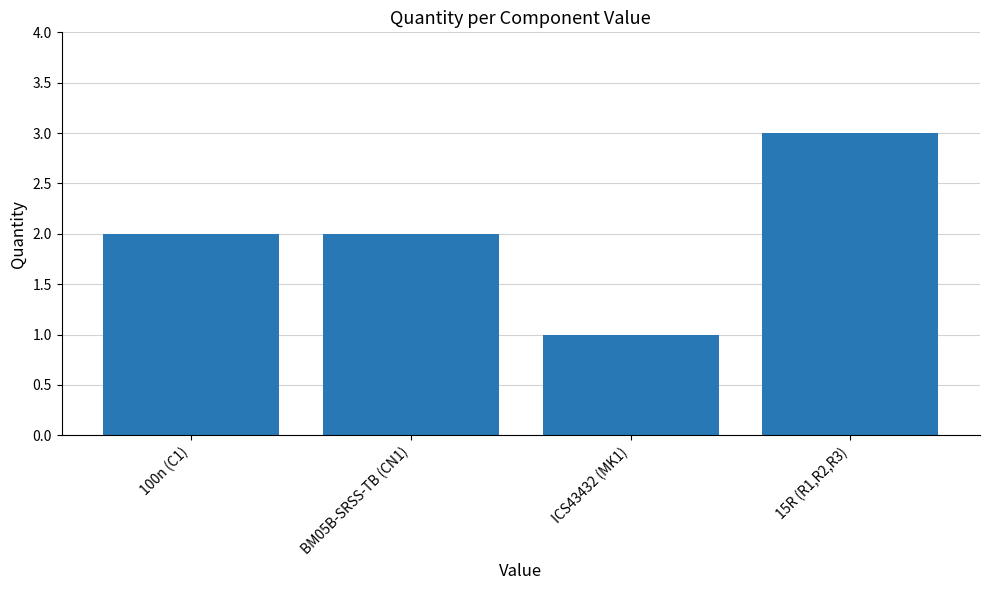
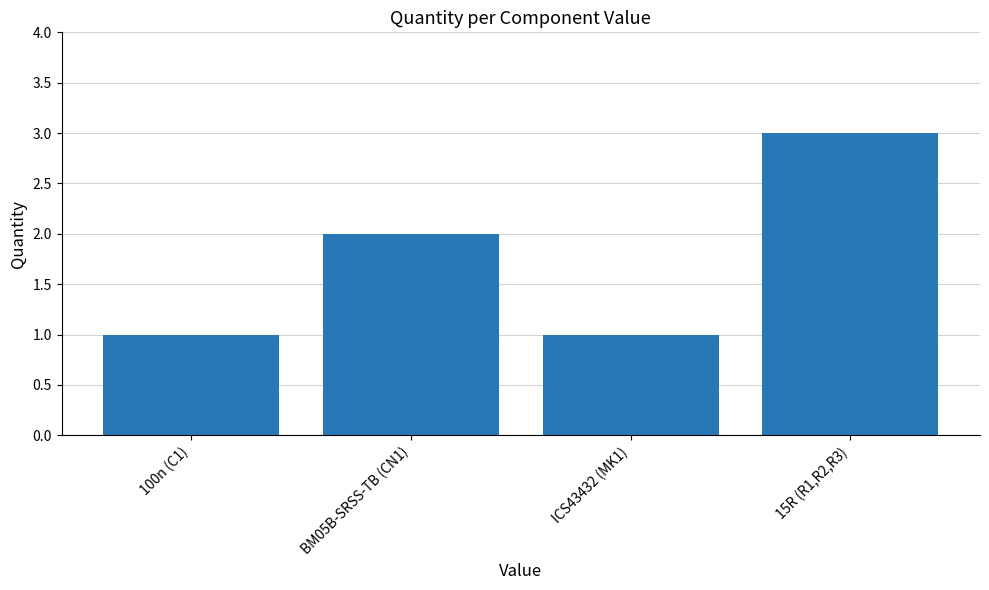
100n (C1): 2 -> 1
